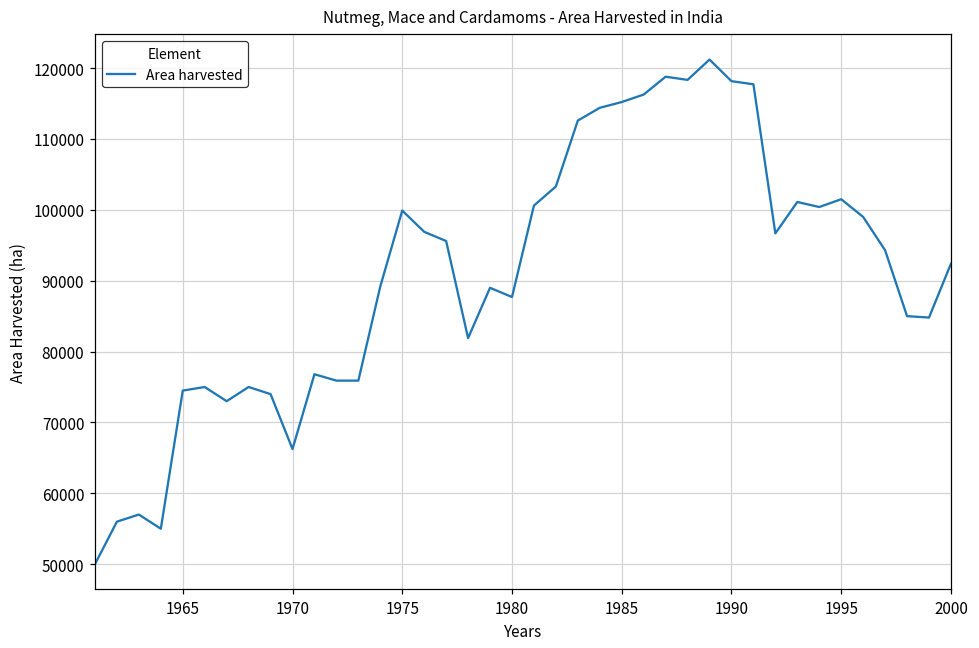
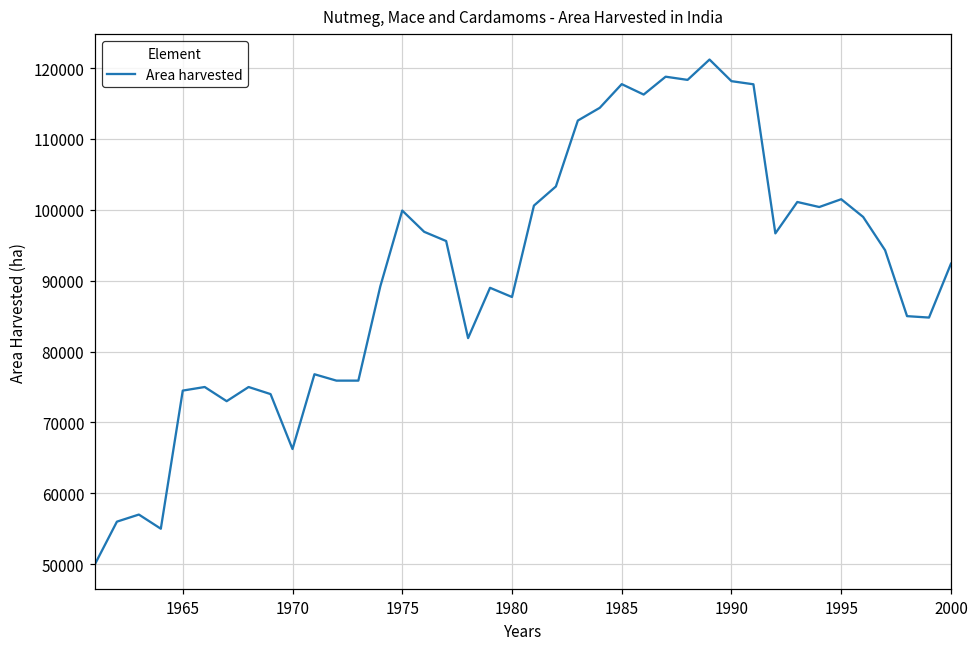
1985: 115000 -> 118000
